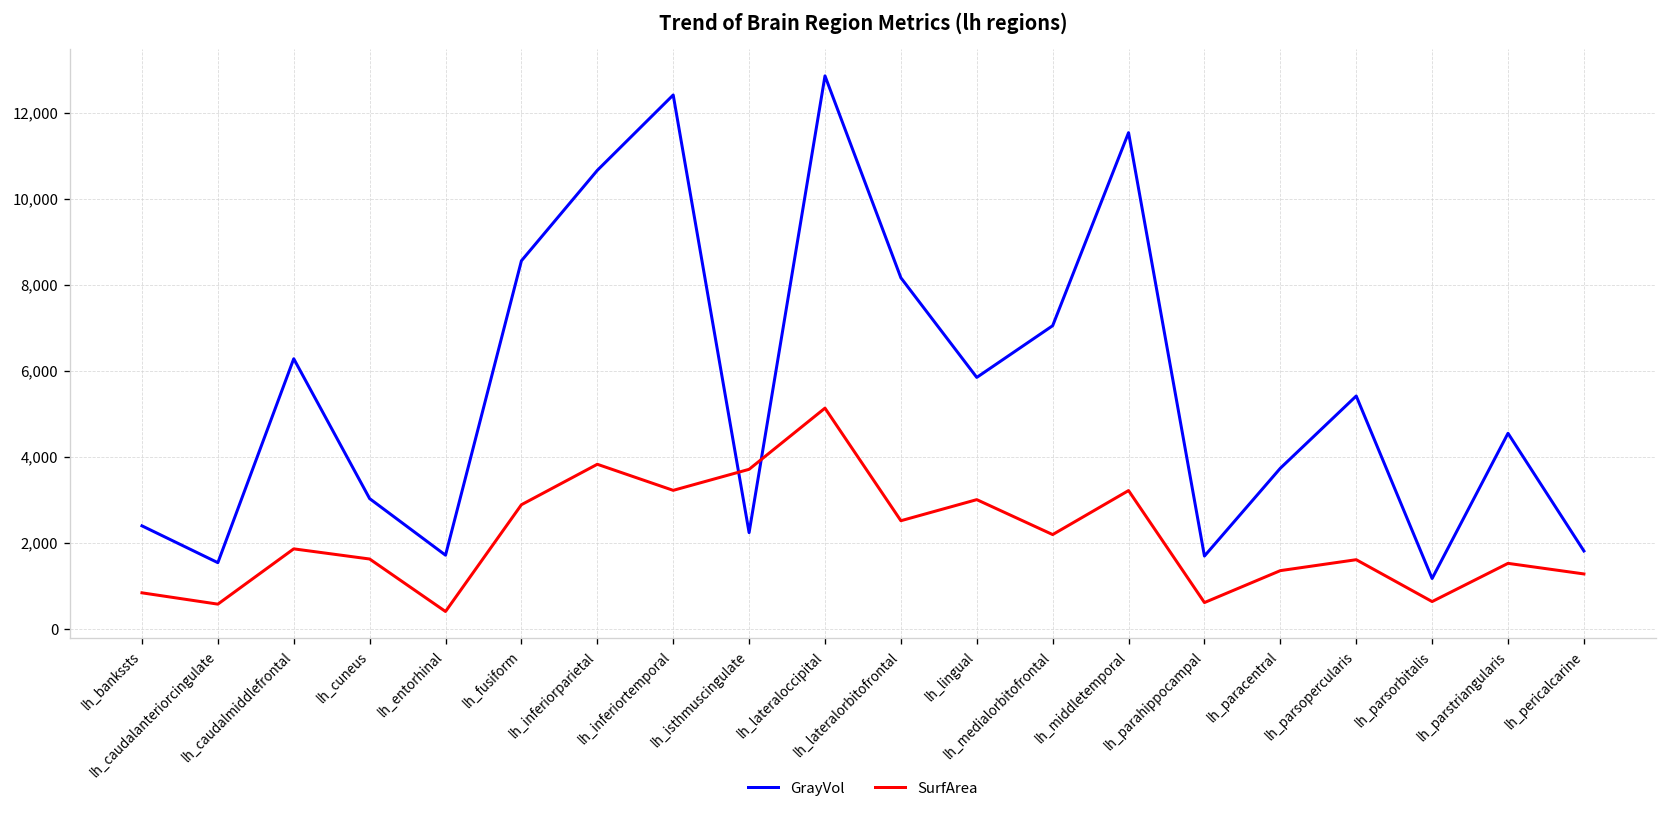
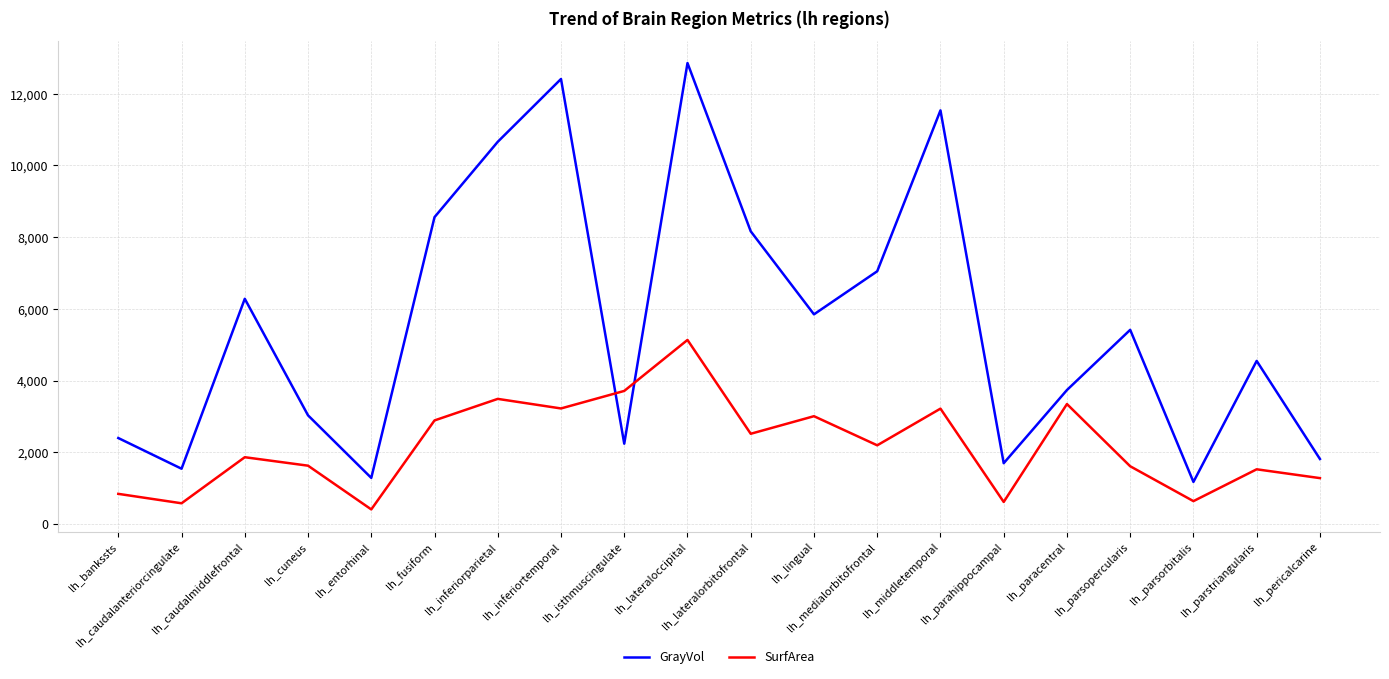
GrayVol, lh_entorhinal: 1,700 -> 1,300
SurfArea, lh_inferiorparietal: 3,800 -> 3,500
SurfArea, lh_paracentral: 1,400 -> 3,300
